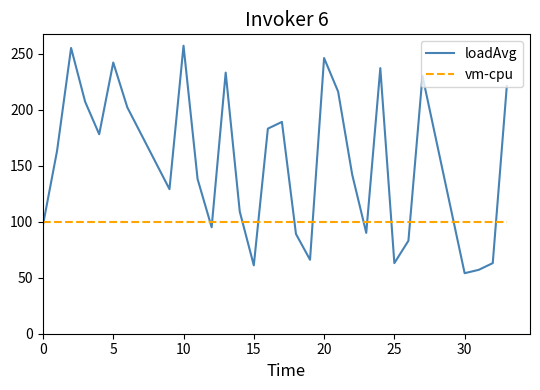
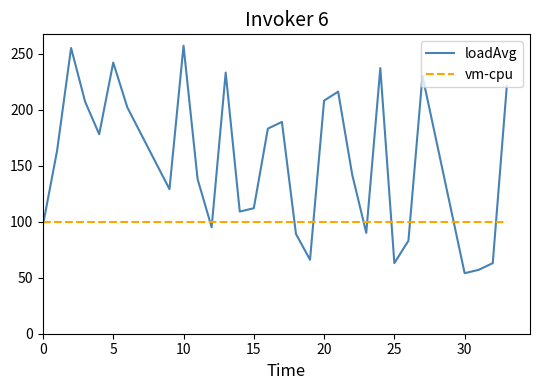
loadAvg, 15: 61 -> 112
loadAvg, 20: 246 -> 208
